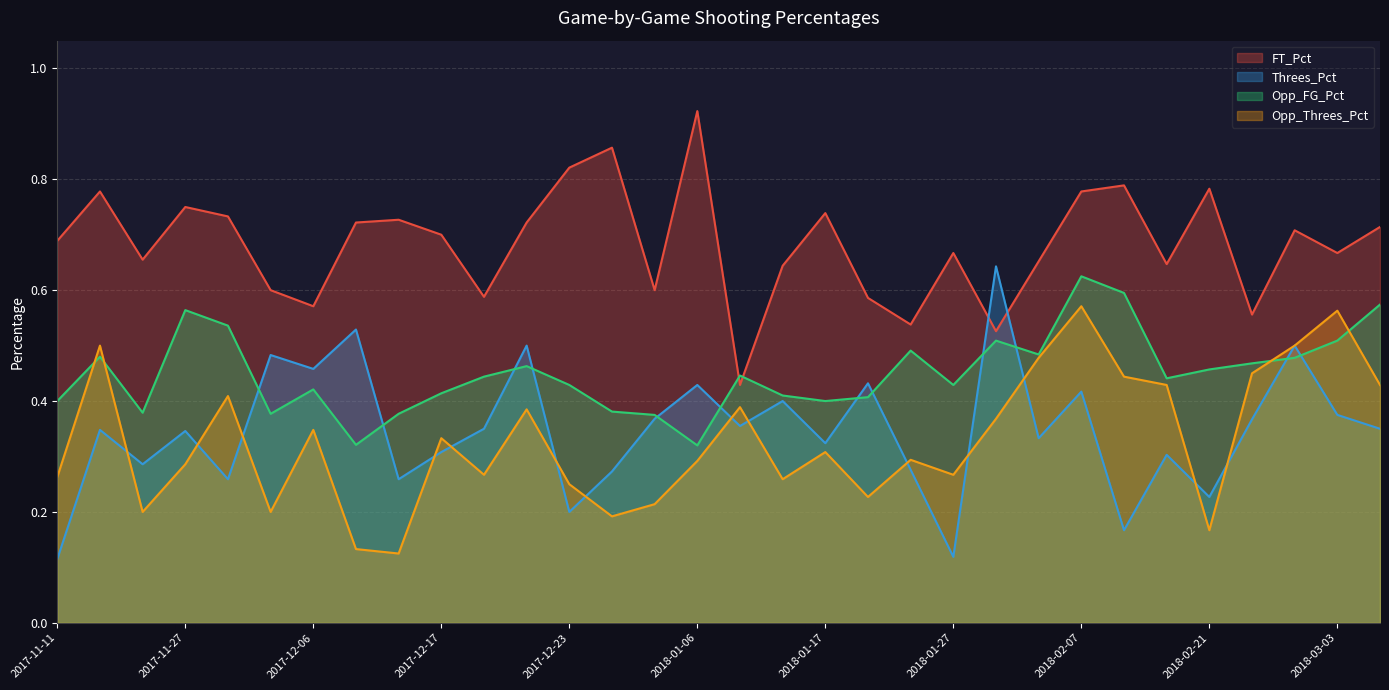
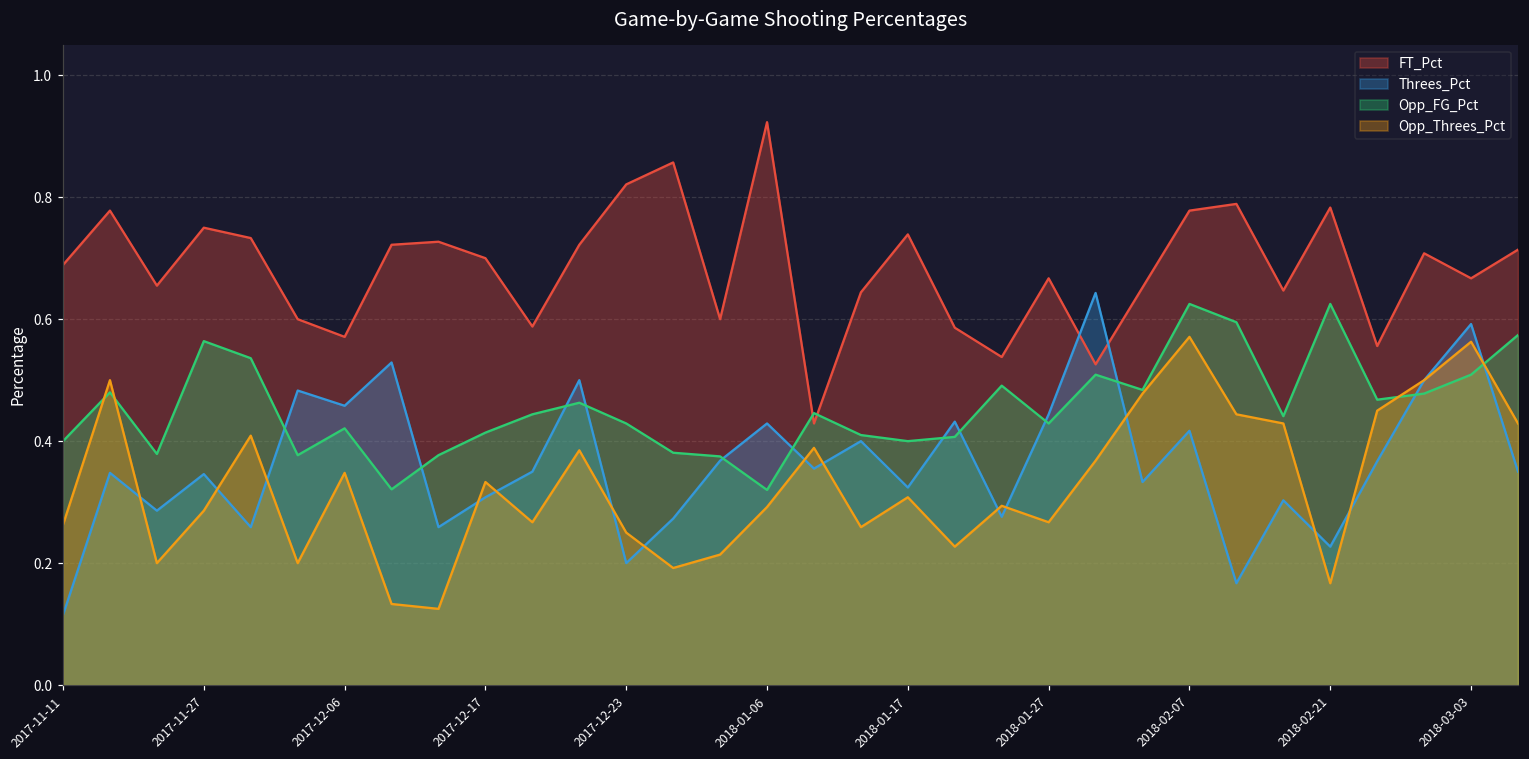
Threes_Pct, 2018-01-27: 0.12 -> 0.44
Opp_FG_Pct, 2018-02-21: 0.46 -> 0.63
Threes_Pct, 2018-03-03: 0.38 -> 0.59
